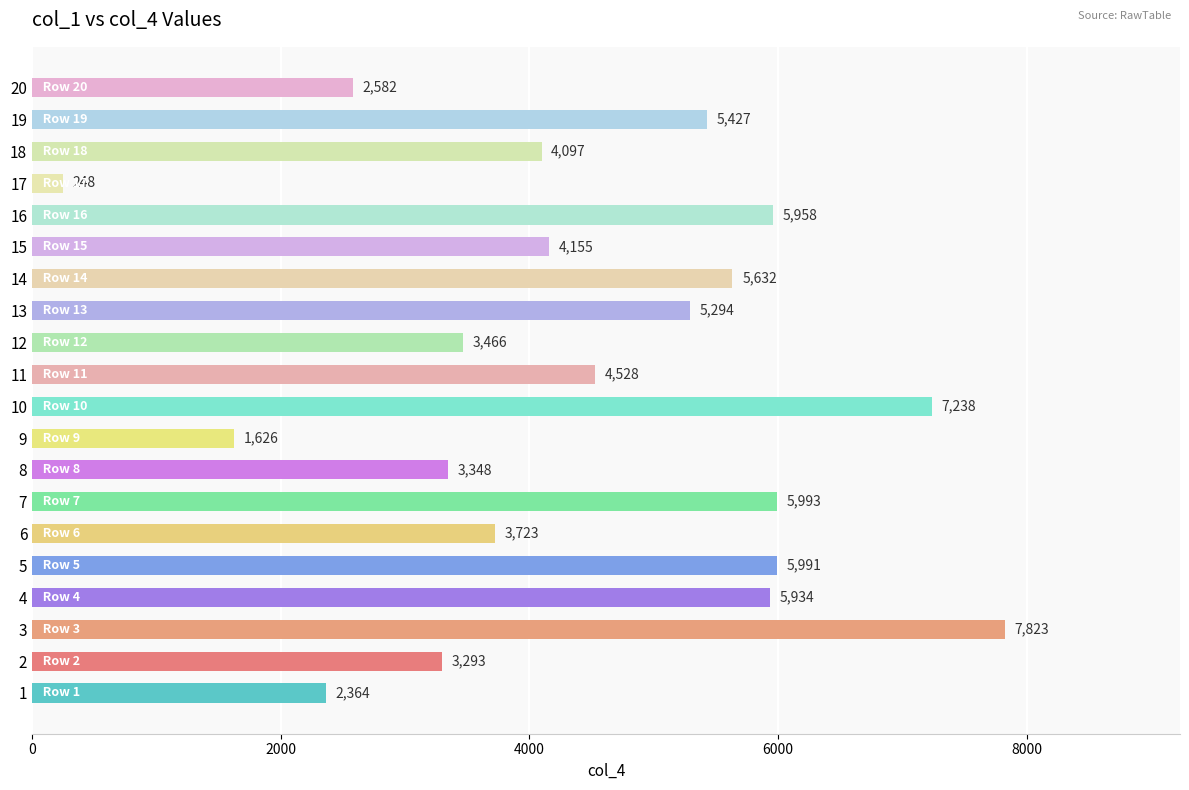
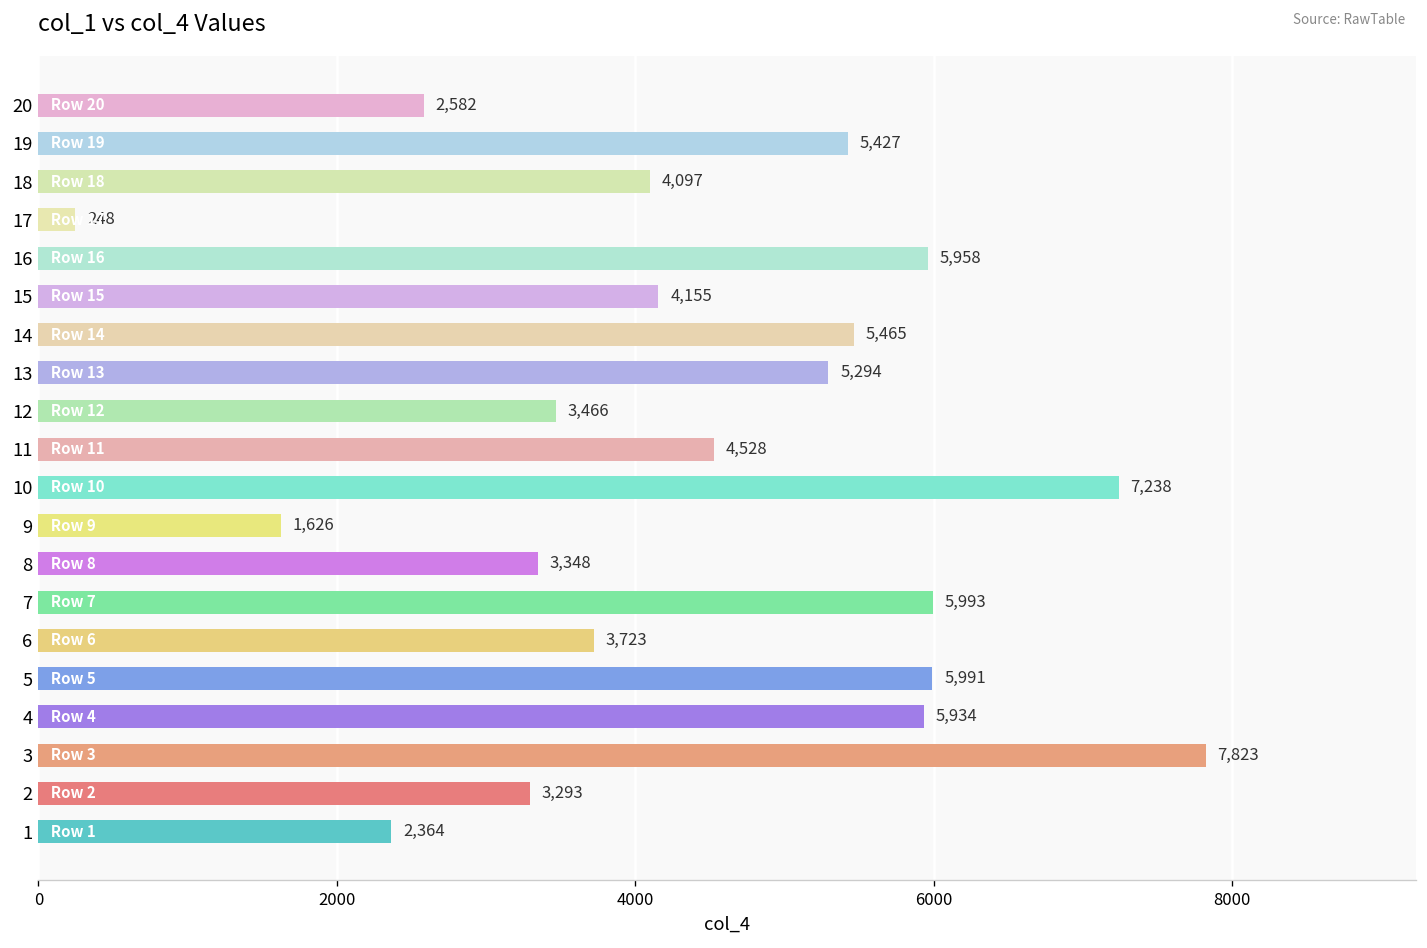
14: 5,632 -> 5,465
